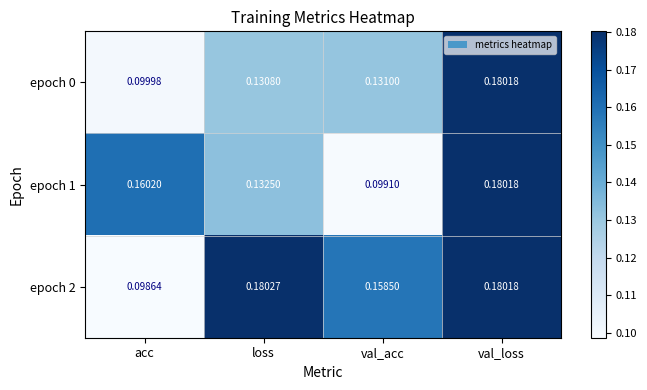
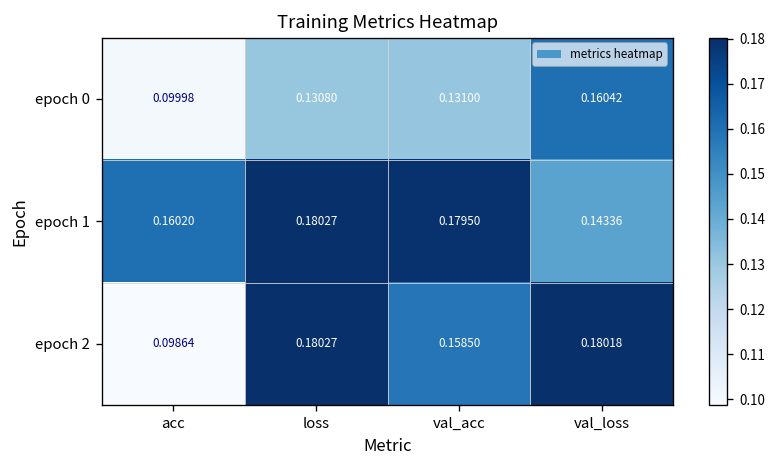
epoch 0, val_loss: 0.18018 -> 0.16042
epoch 1, loss: 0.13250 -> 0.18027
epoch 1, val_acc: 0.09910 -> 0.17950
epoch 1, val_loss: 0.18018 -> 0.14336
